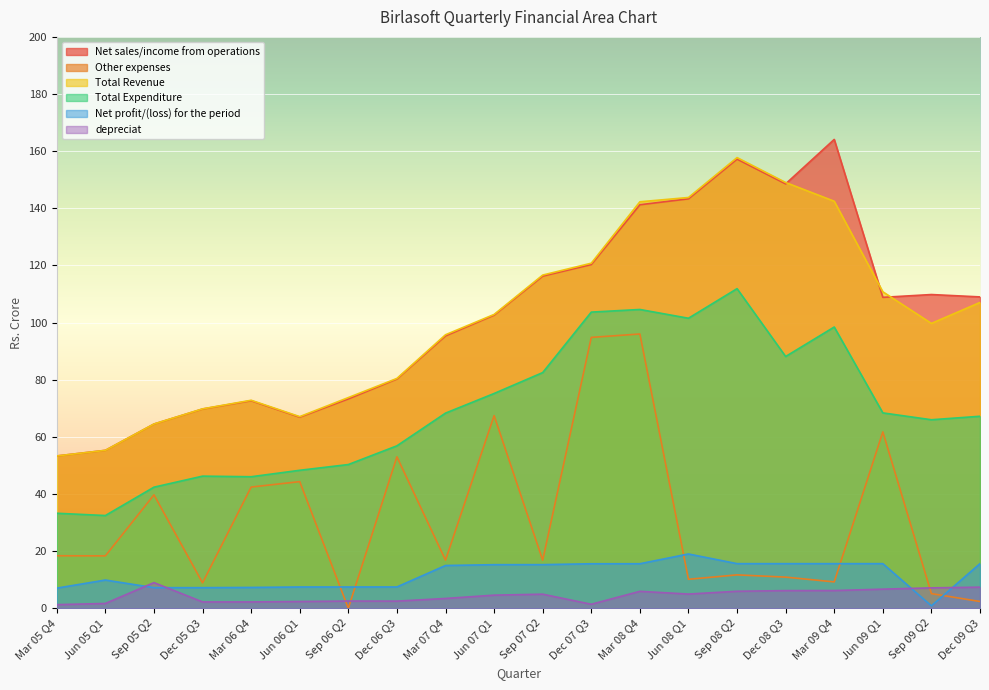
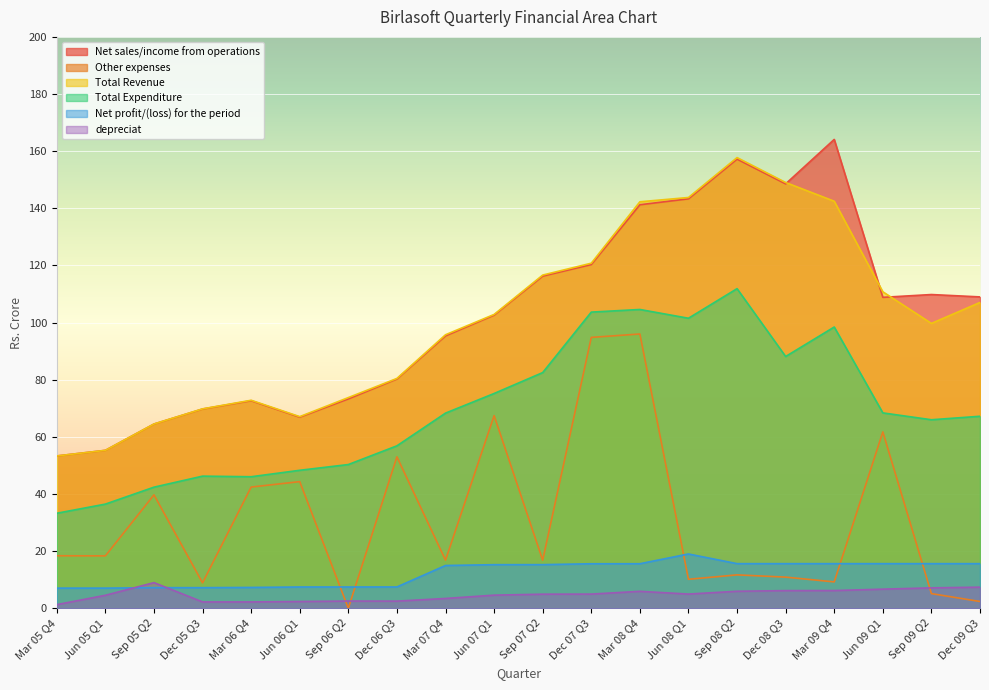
Total Expenditure, Jun 05 Q1: 32 -> 36
Net profit/(loss) for the period, Jun 05 Q1: 10 -> 7
depreciat, Jun 05 Q1: 2 -> 5
depreciat, Dec 07 Q3: 1 -> 5
Net profit/(loss) for the period, Sep 09 Q2: 1 -> 16
